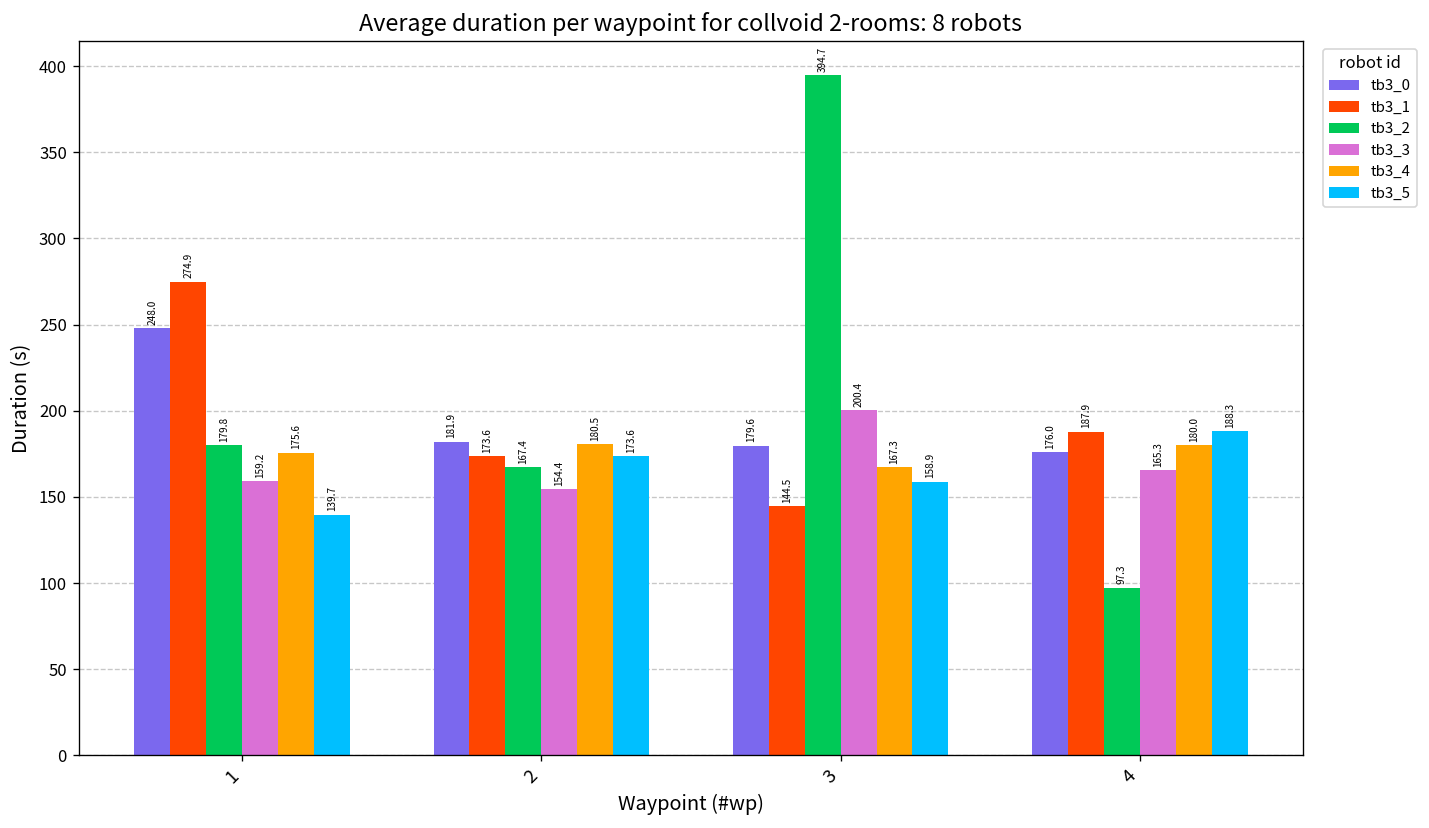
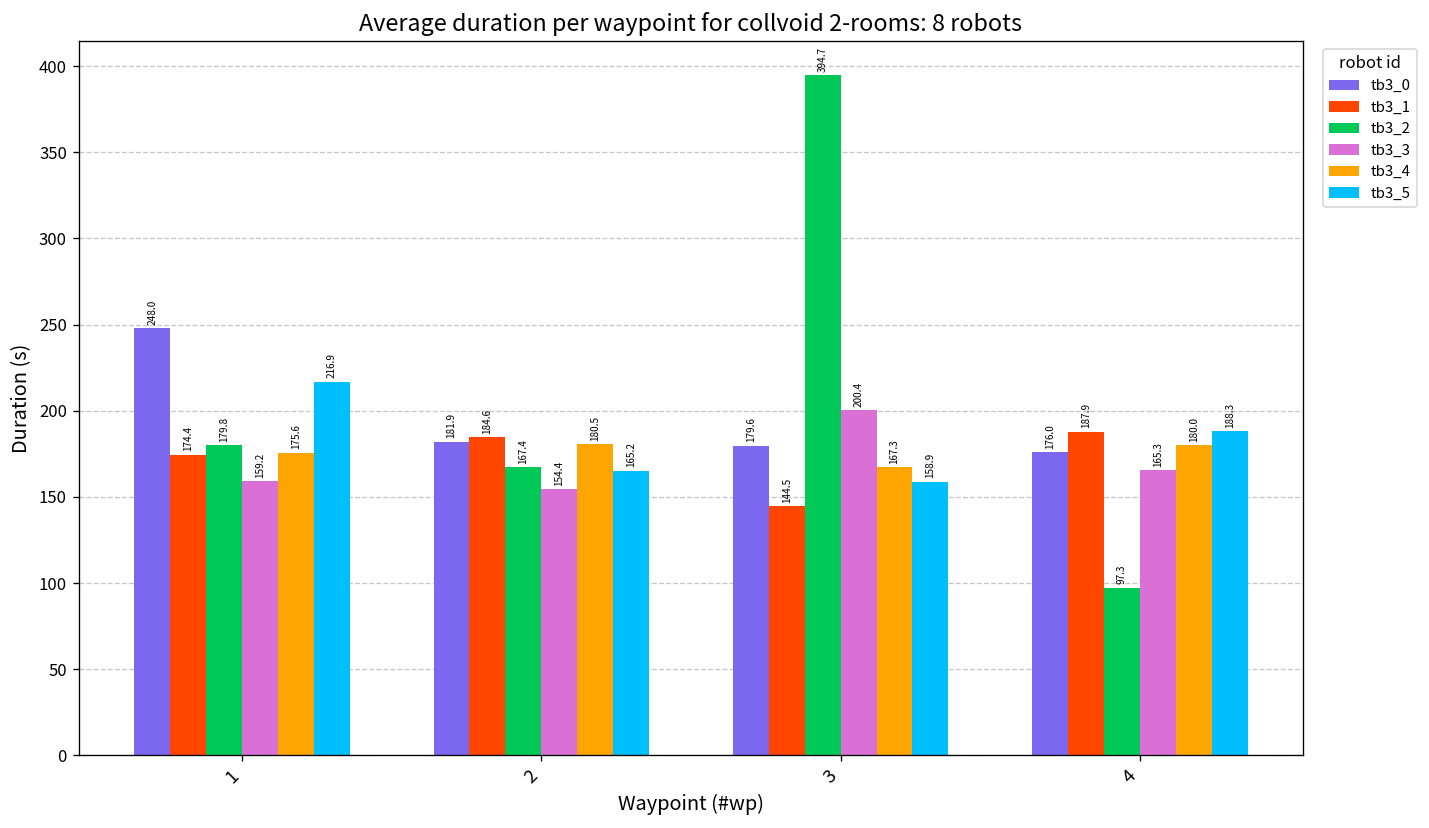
tb3_1, 1: 274.9 -> 174.4
tb3_5, 1: 139.7 -> 216.9
tb3_1, 2: 173.6 -> 184.6
tb3_5, 2: 173.6 -> 165.2
